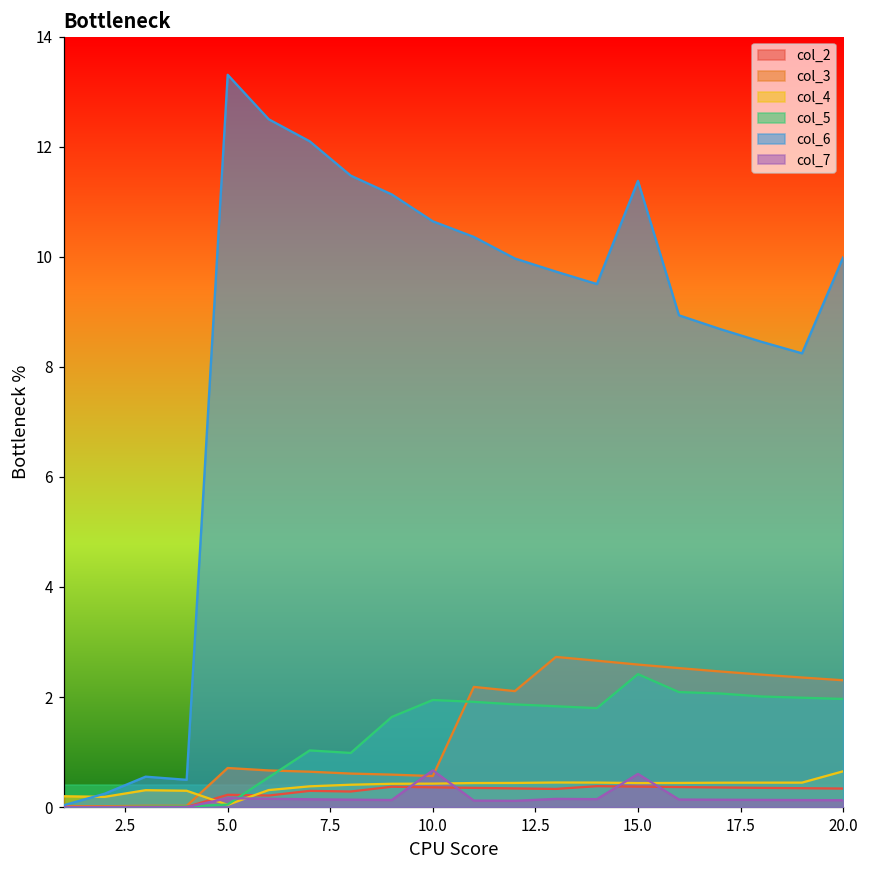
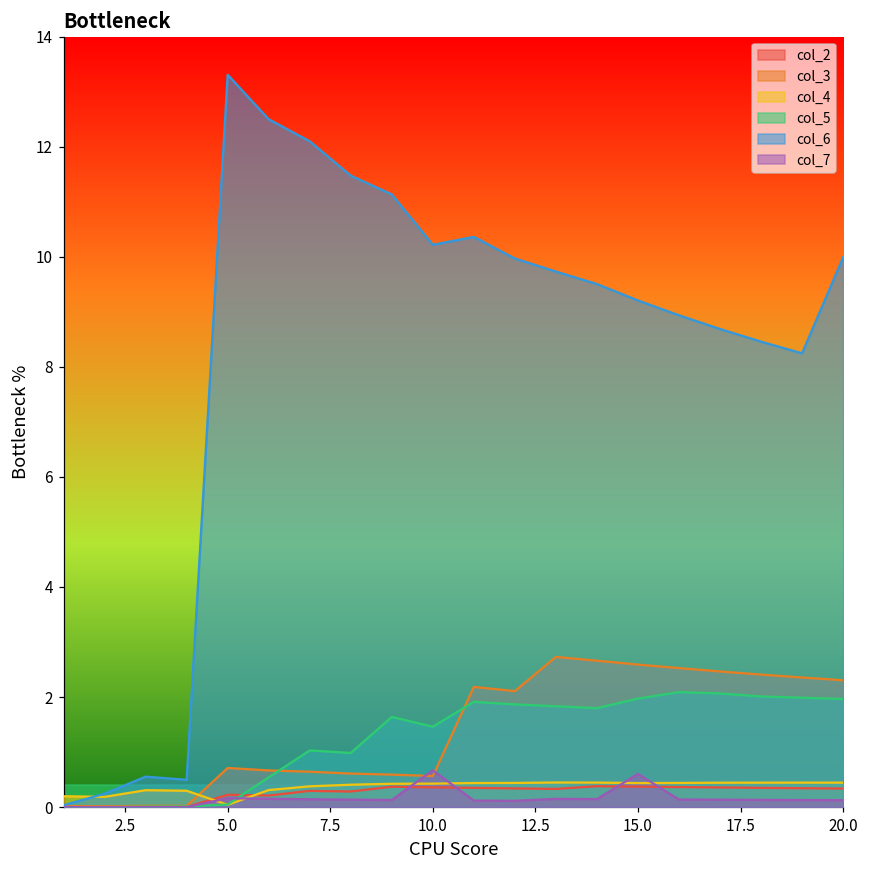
col_5, 10.0: 1.9 -> 1.5
col_6, 10.0: 10.6 -> 10.2
col_5, 15.0: 2.4 -> 2.0
col_6, 15.0: 11.4 -> 9.2
col_4, 20.0: 0.7 -> 0.4
